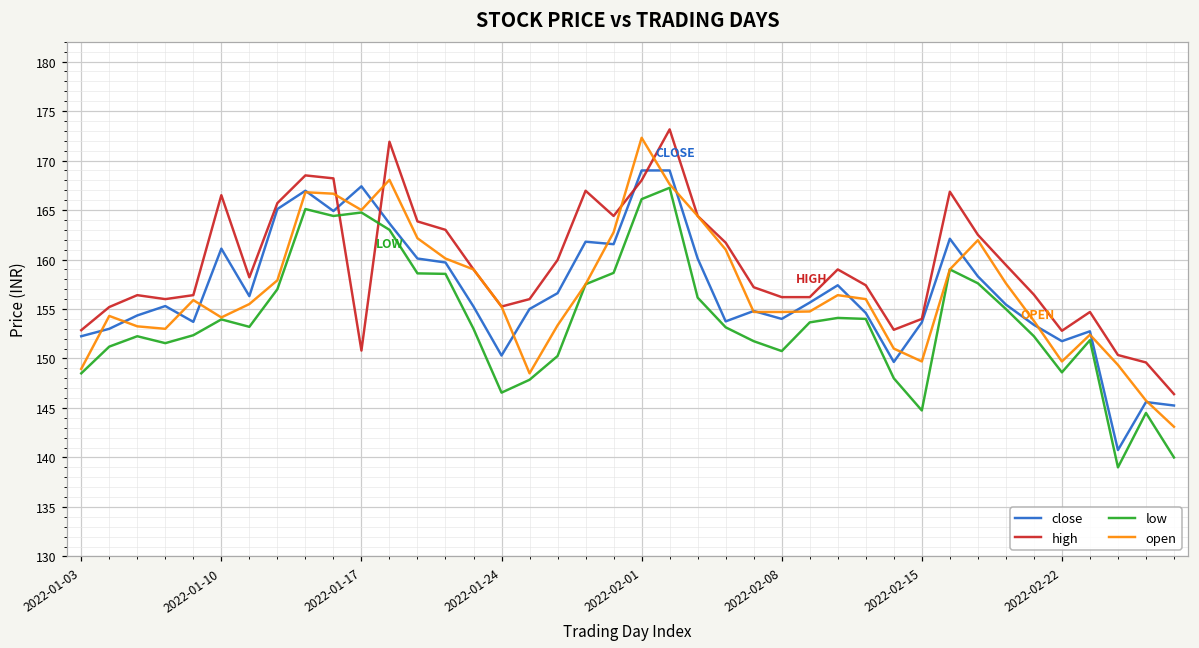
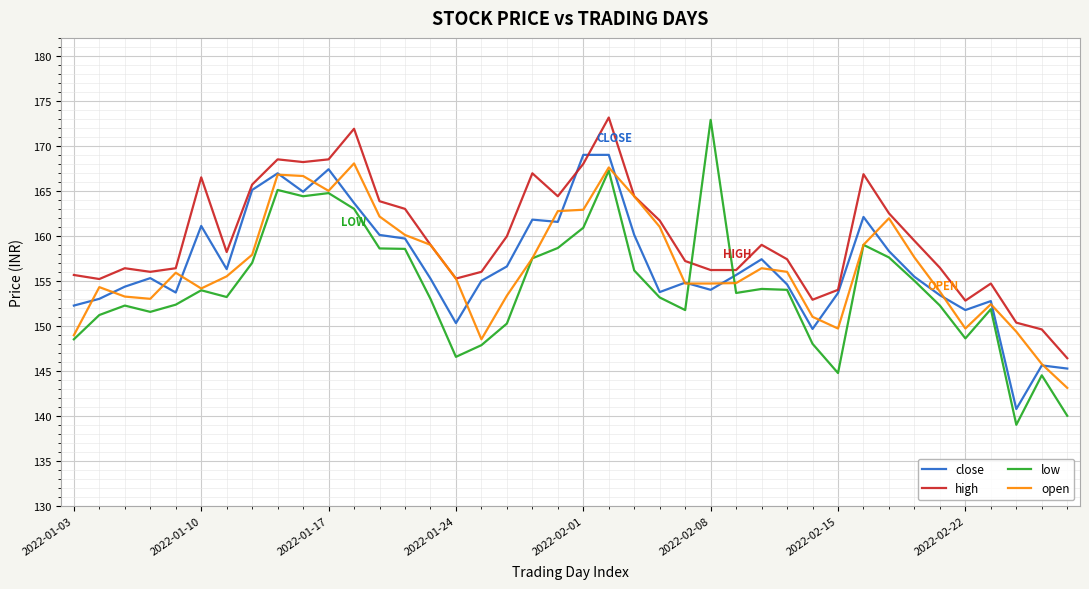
high, 2022-01-03: 153 -> 156
high, 2022-01-17: 151 -> 169
low, 2022-02-01: 166 -> 161
open, 2022-02-01: 172 -> 163
low, 2022-02-08: 151 -> 173
